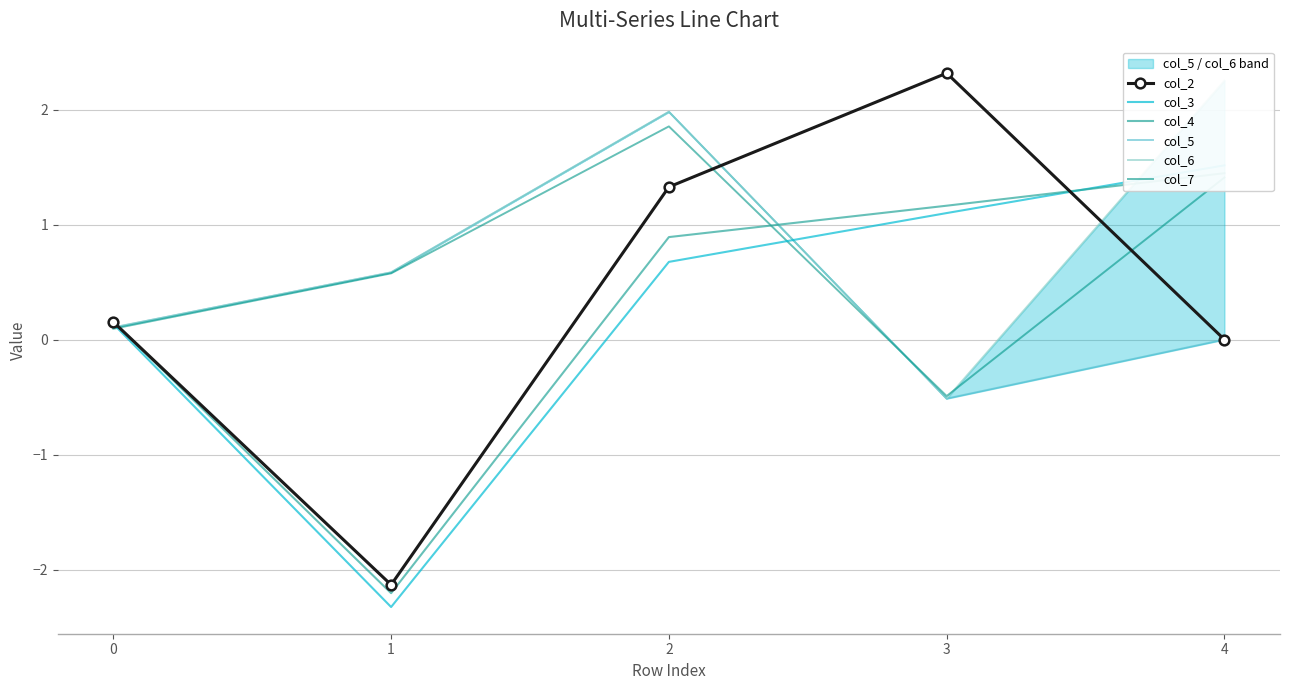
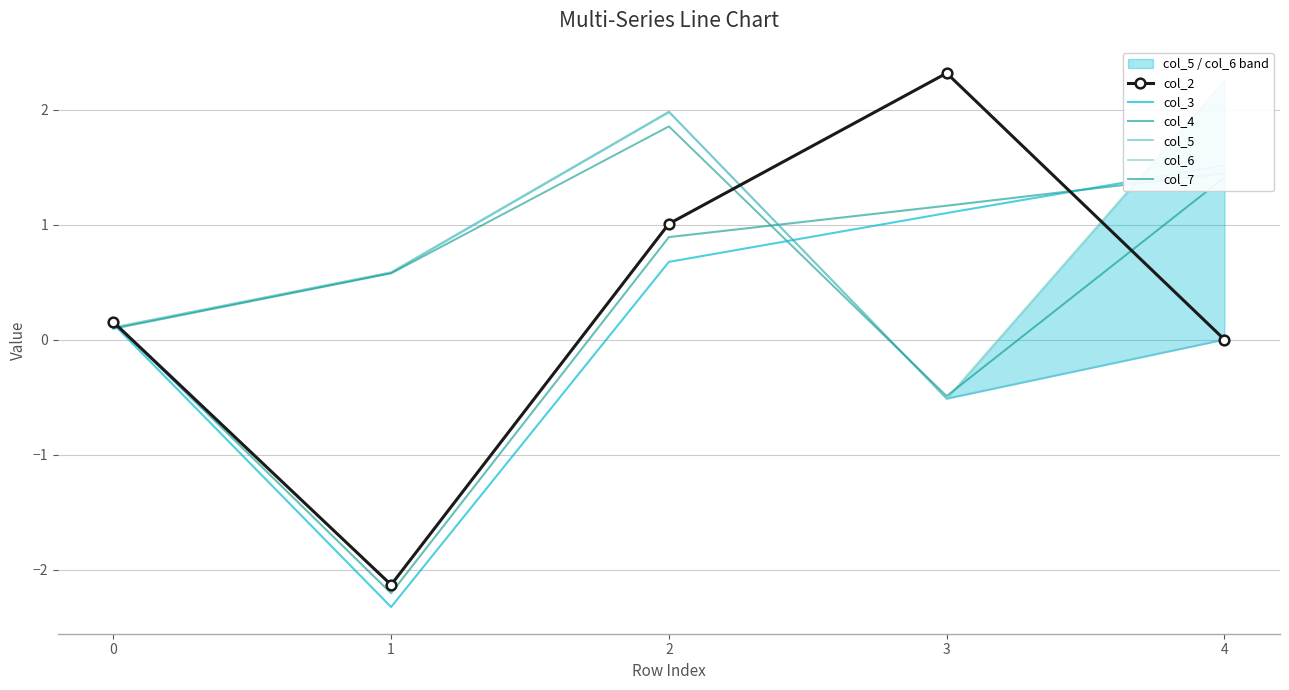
col_2, 2: 1.33 -> 1.01
